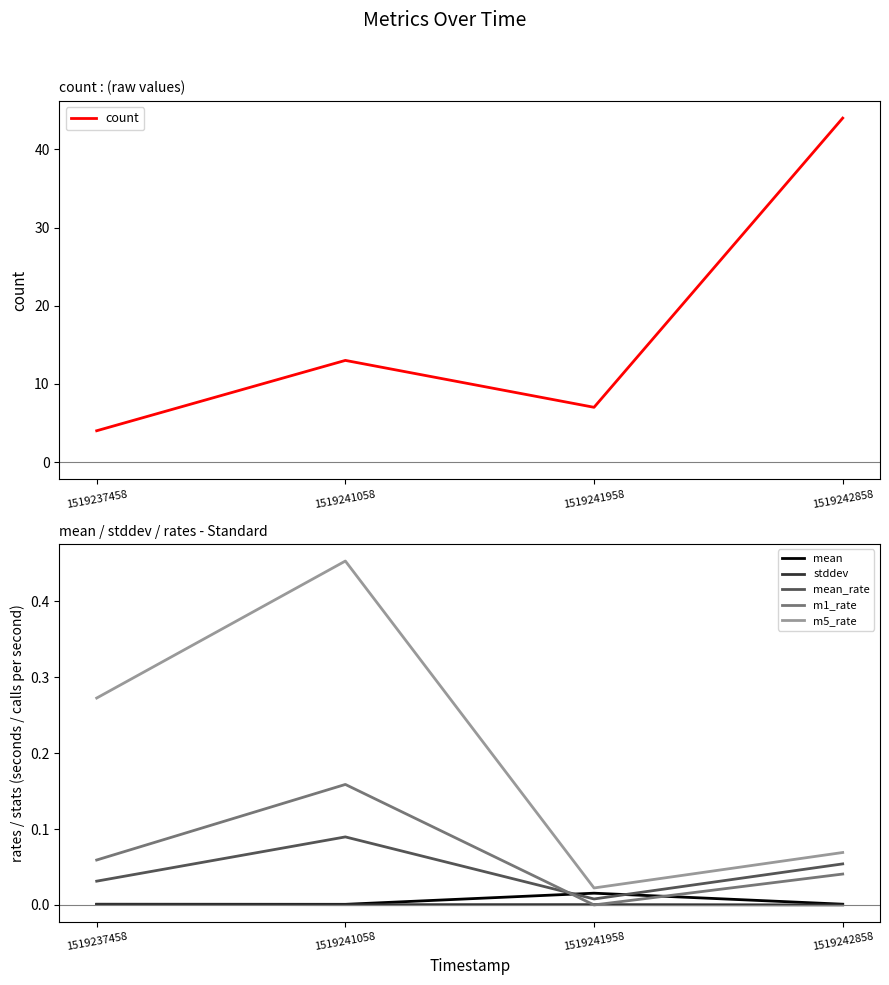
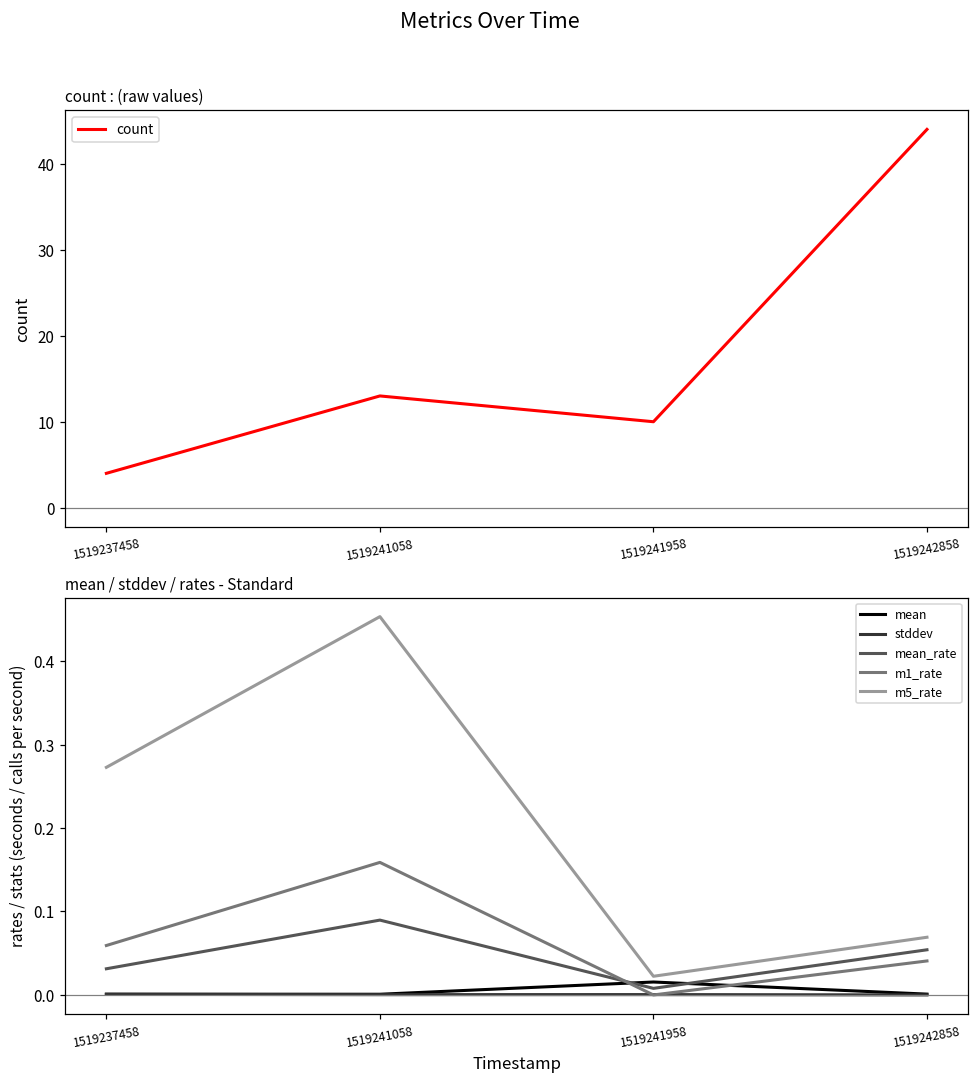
count : (raw values), 1519241958: 7 -> 10
